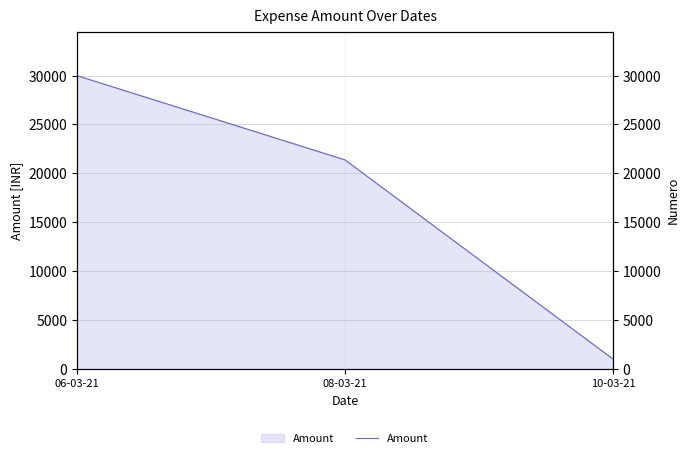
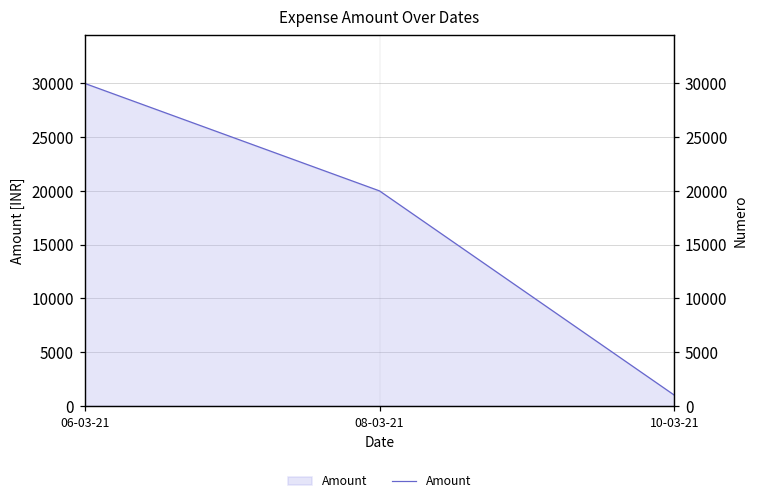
08-03-21: 21000 -> 20000
